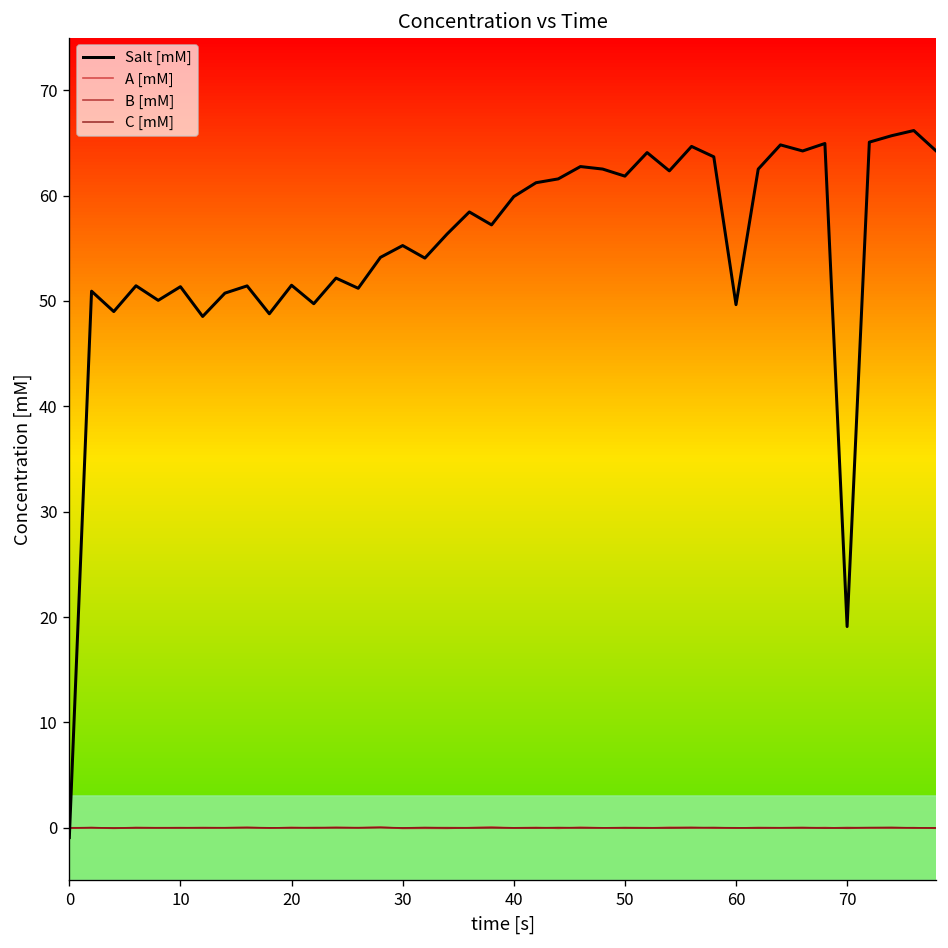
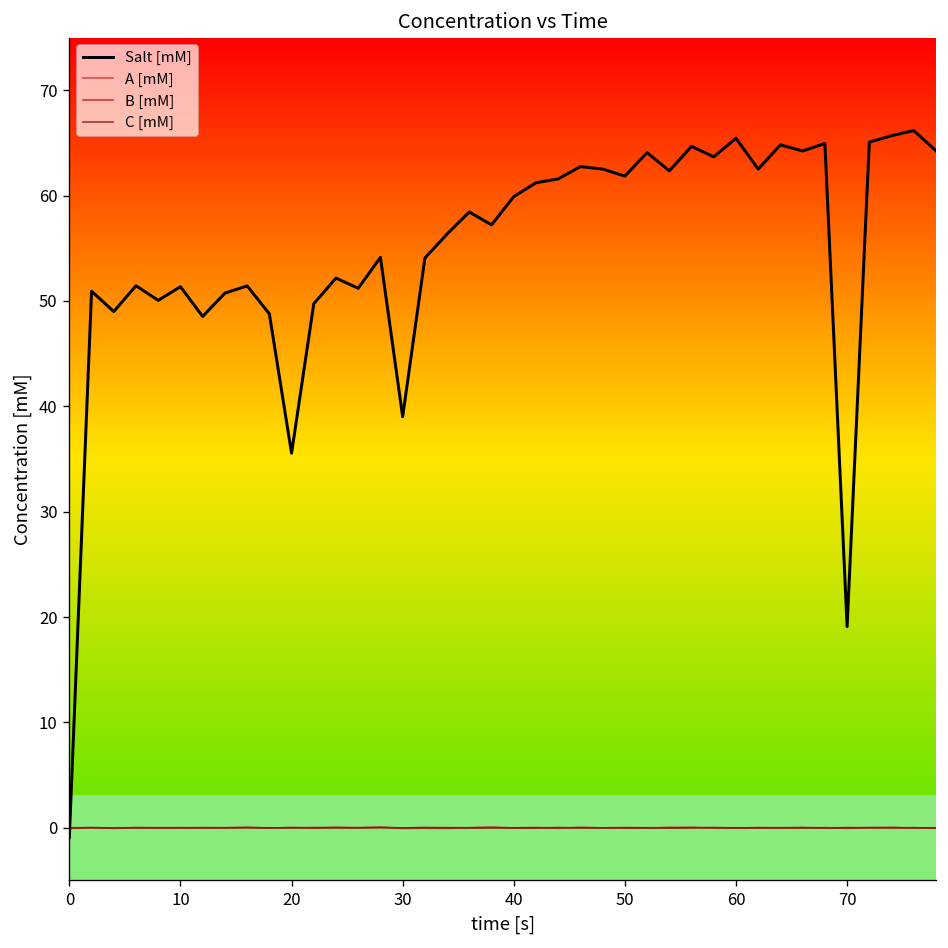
Salt [mM], 20: 51 -> 36
Salt [mM], 30: 55 -> 39
Salt [mM], 60: 50 -> 65
